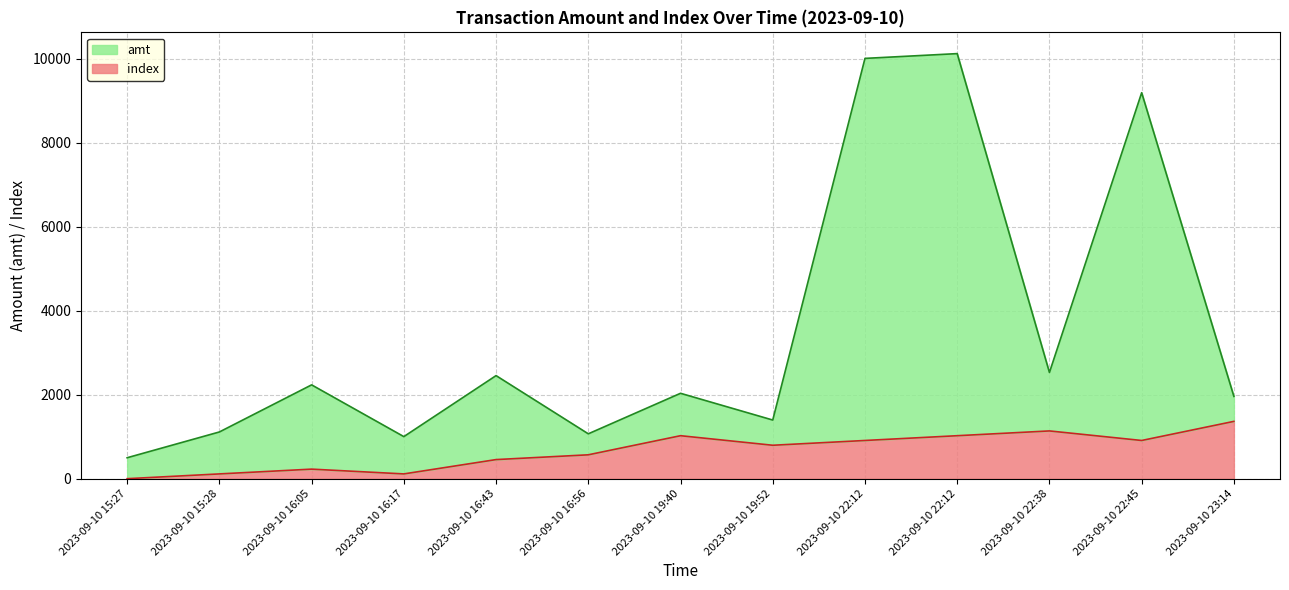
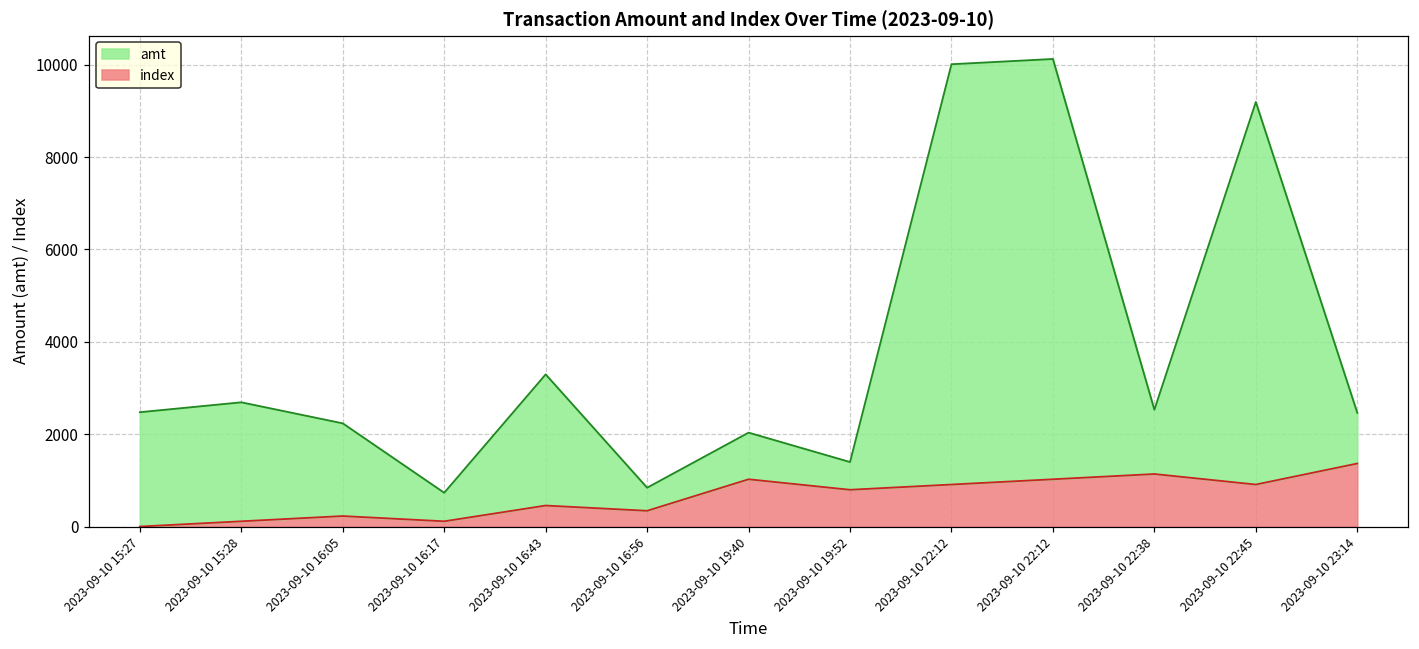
amt, 2023-09-10 15:27: 500 -> 2500
amt, 2023-09-10 15:28: 1000 -> 2600
amt, 2023-09-10 16:17: 900 -> 600
amt, 2023-09-10 16:43: 2000 -> 2800
index, 2023-09-10 16:56: 600 -> 300
amt, 2023-09-10 23:14: 600 -> 1100
